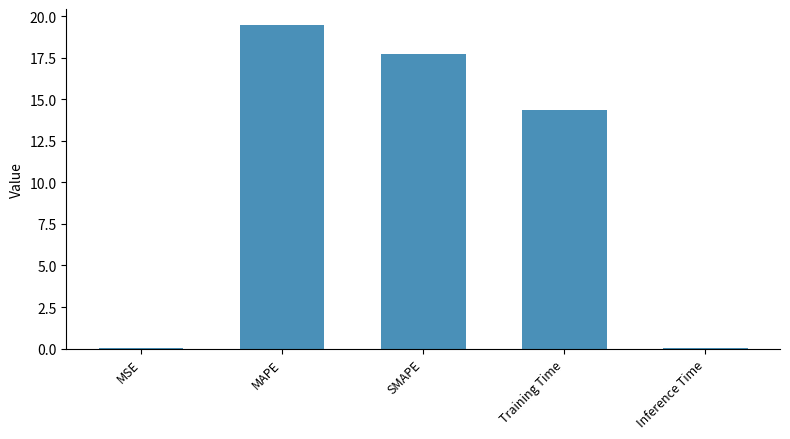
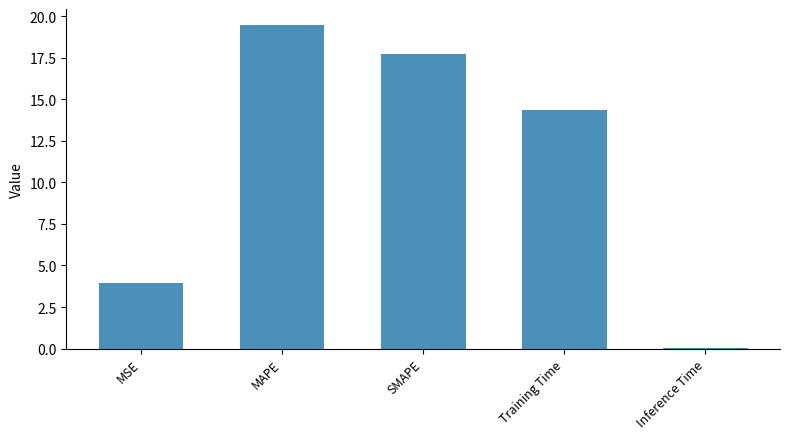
MSE: 0.0 -> 4.0
